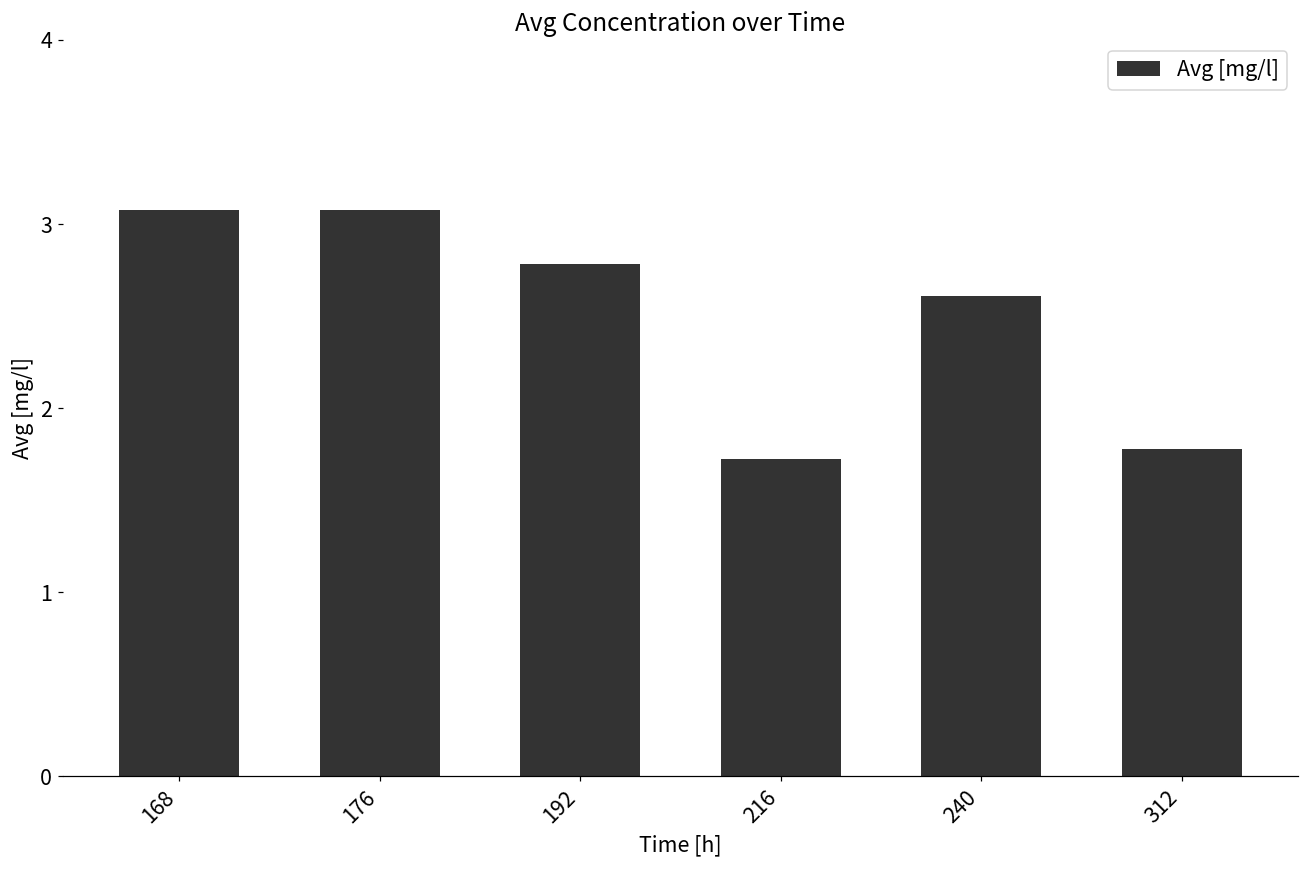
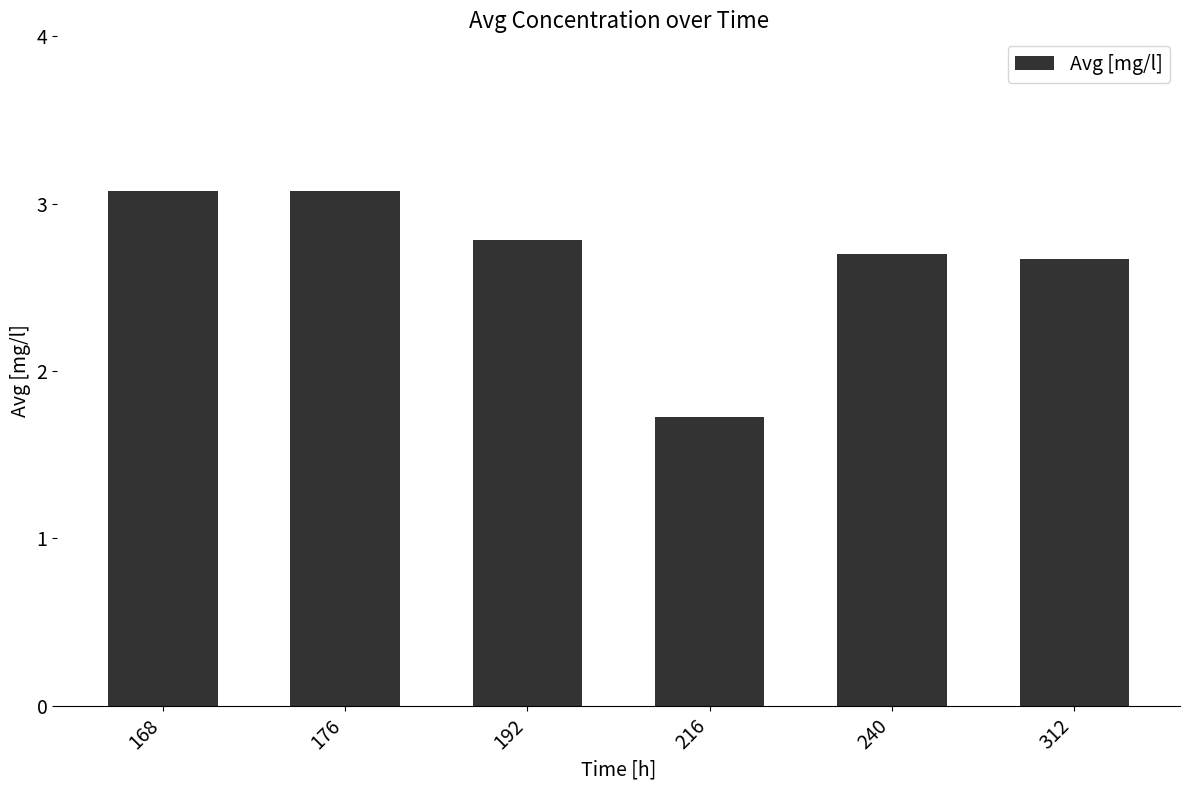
240: 2.61 -> 2.70
312: 1.78 -> 2.67
